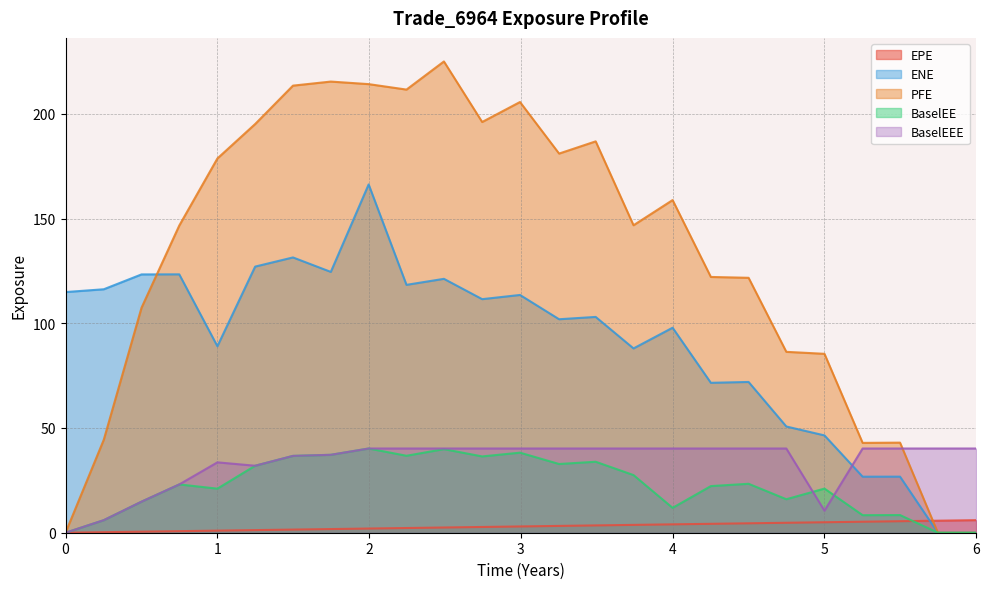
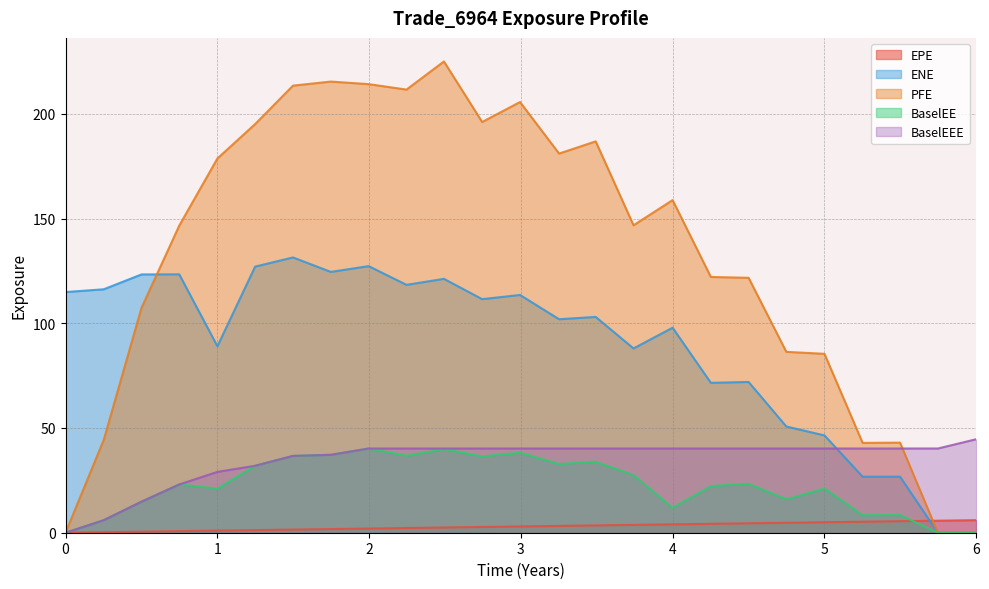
BaselEEE, 1: 34 -> 29
ENE, 2: 166 -> 127
BaselEEE, 5: 11 -> 40
BaselEEE, 6: 40 -> 45
